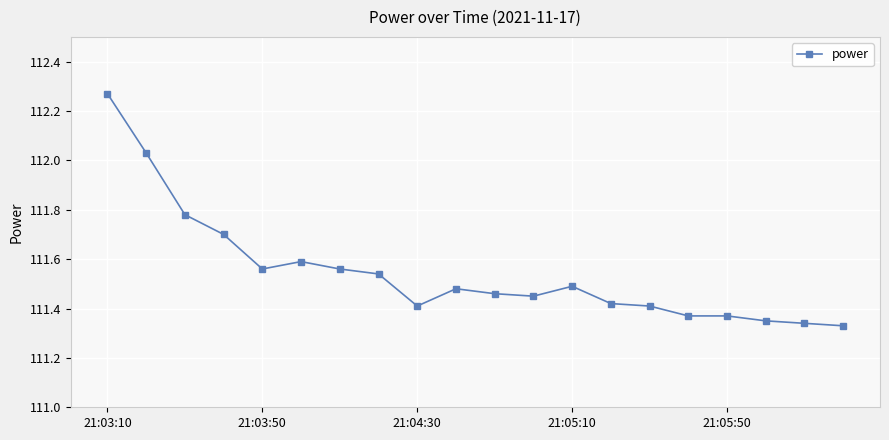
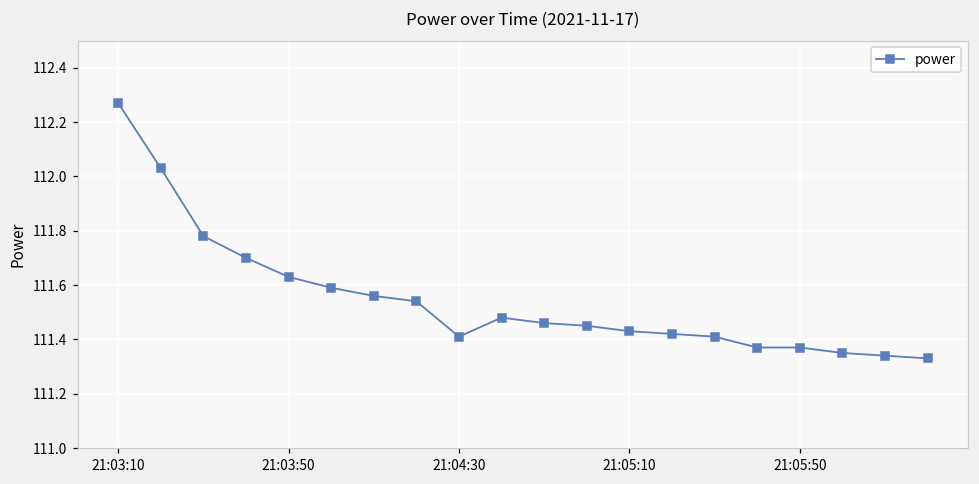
21:03:50: 111.56 -> 111.63
21:05:10: 111.49 -> 111.43
